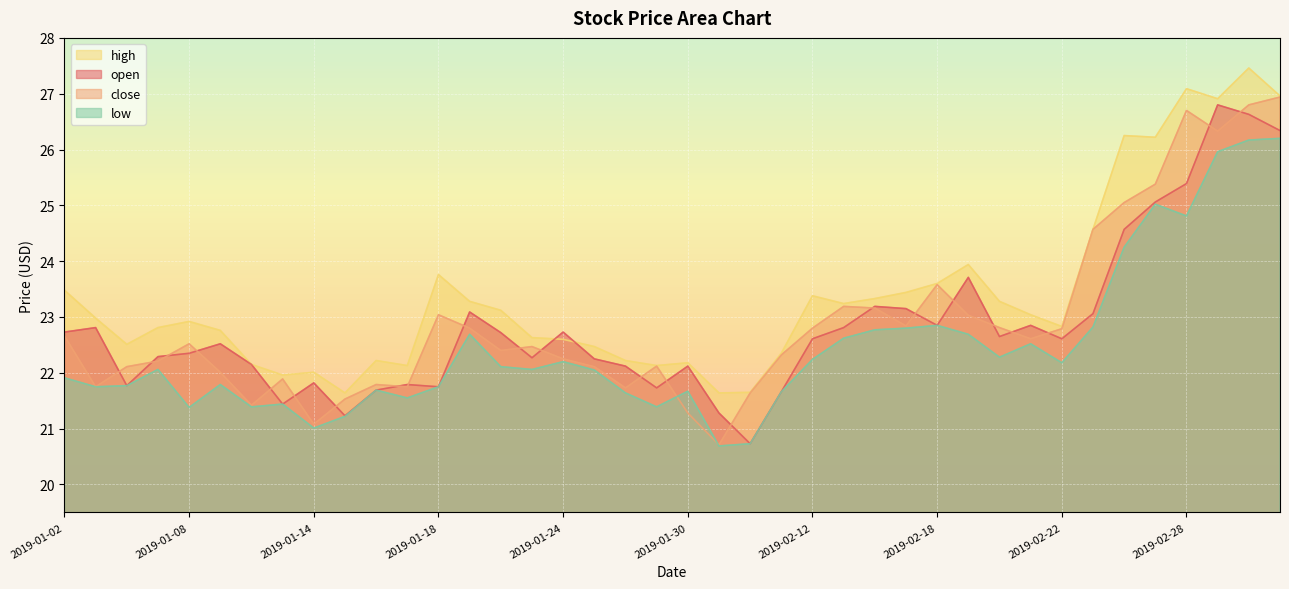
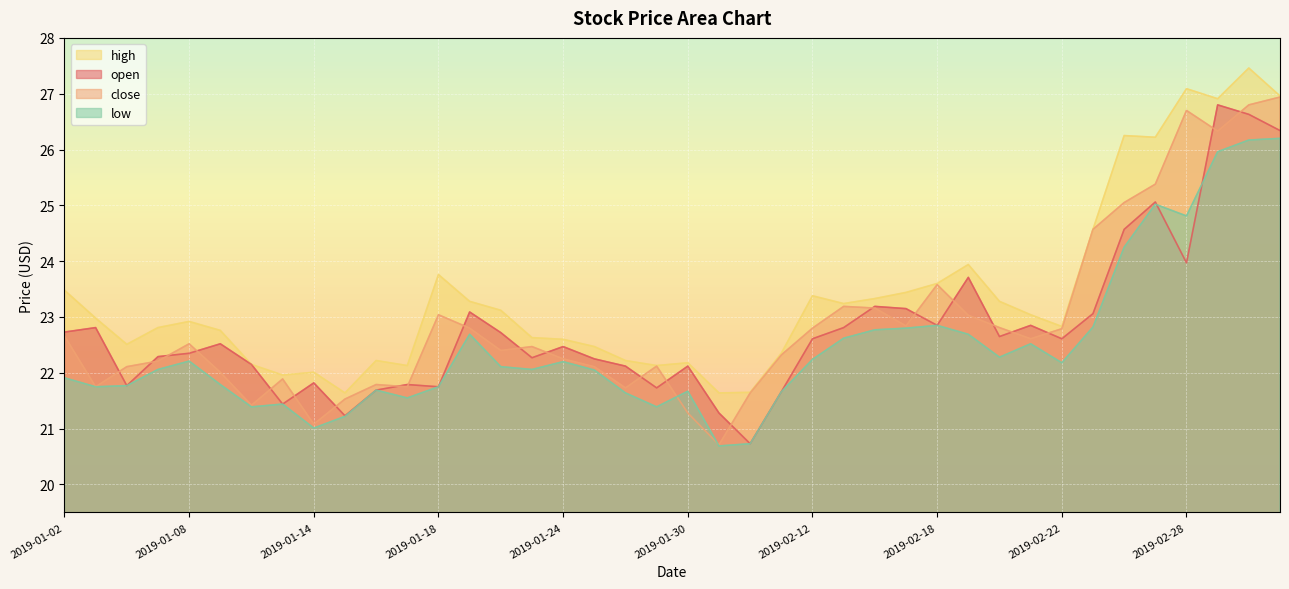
low, 2019-01-08: 21.4 -> 22.2
open, 2019-01-24: 22.7 -> 22.5
open, 2019-02-28: 25.4 -> 24.0
